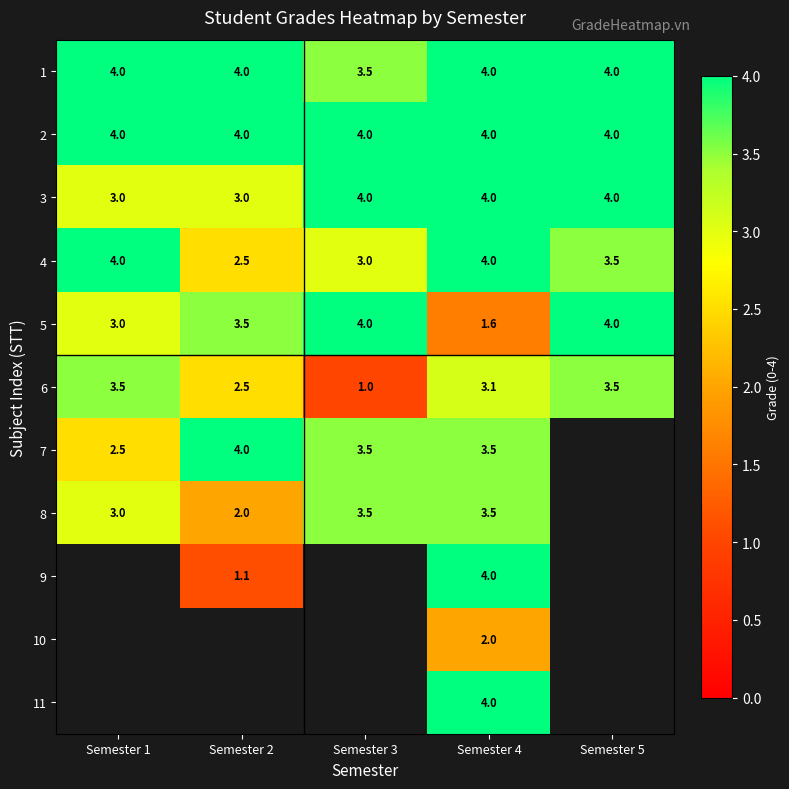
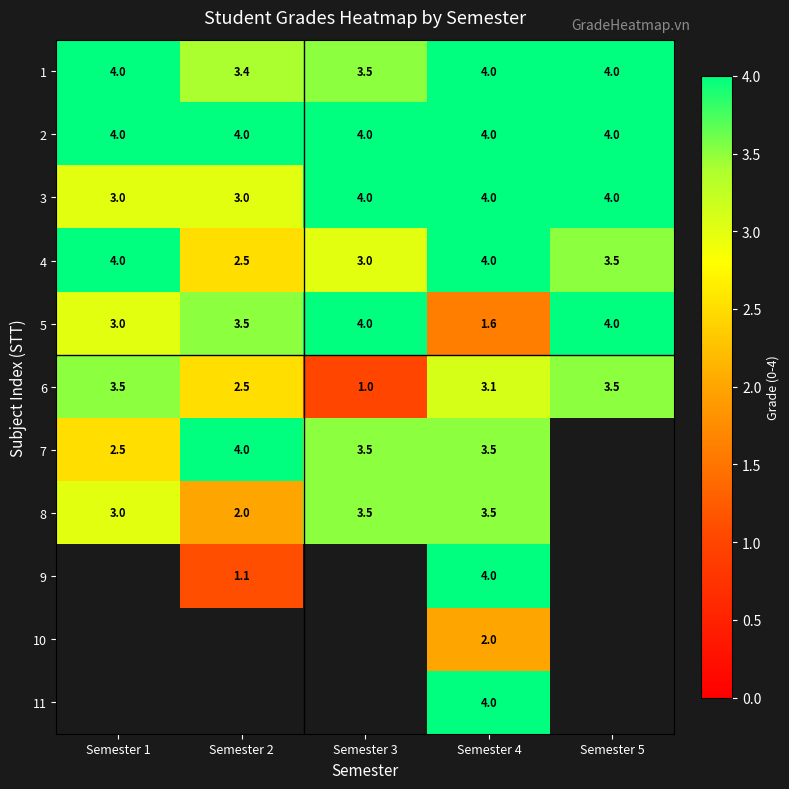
1, Semester 2: 4.0 -> 3.4
